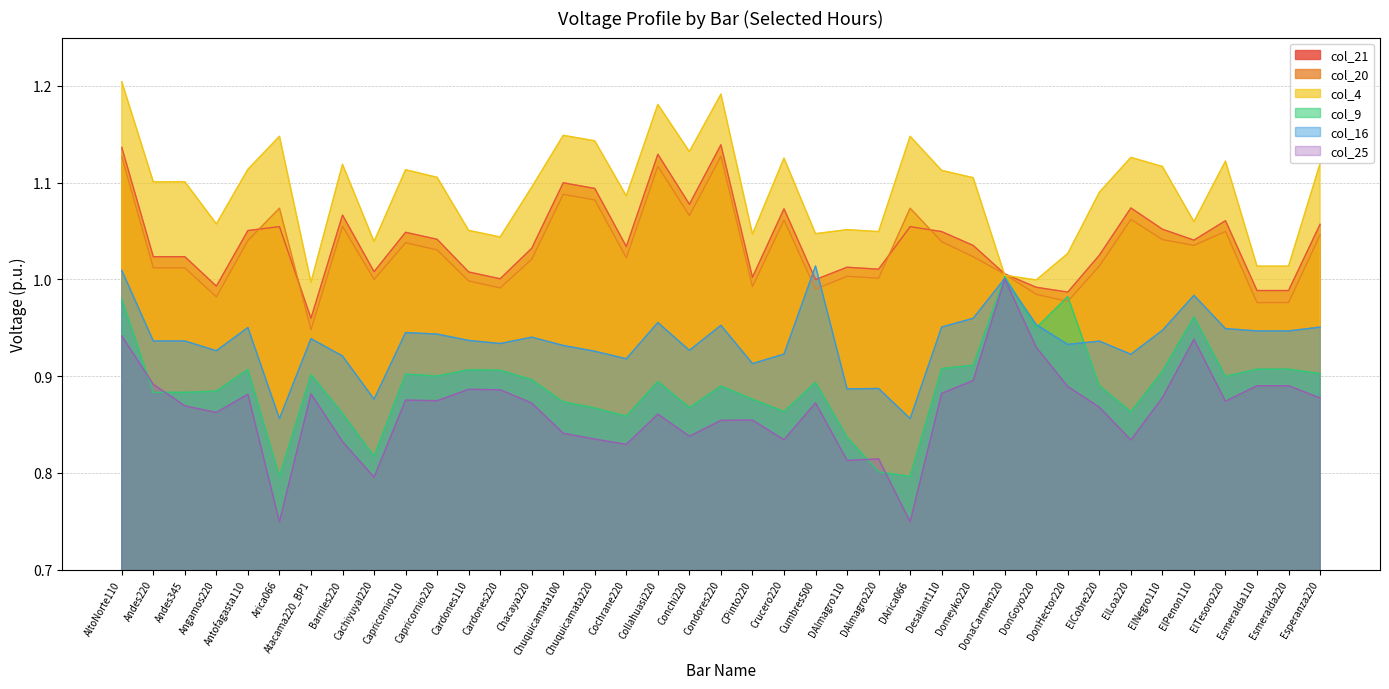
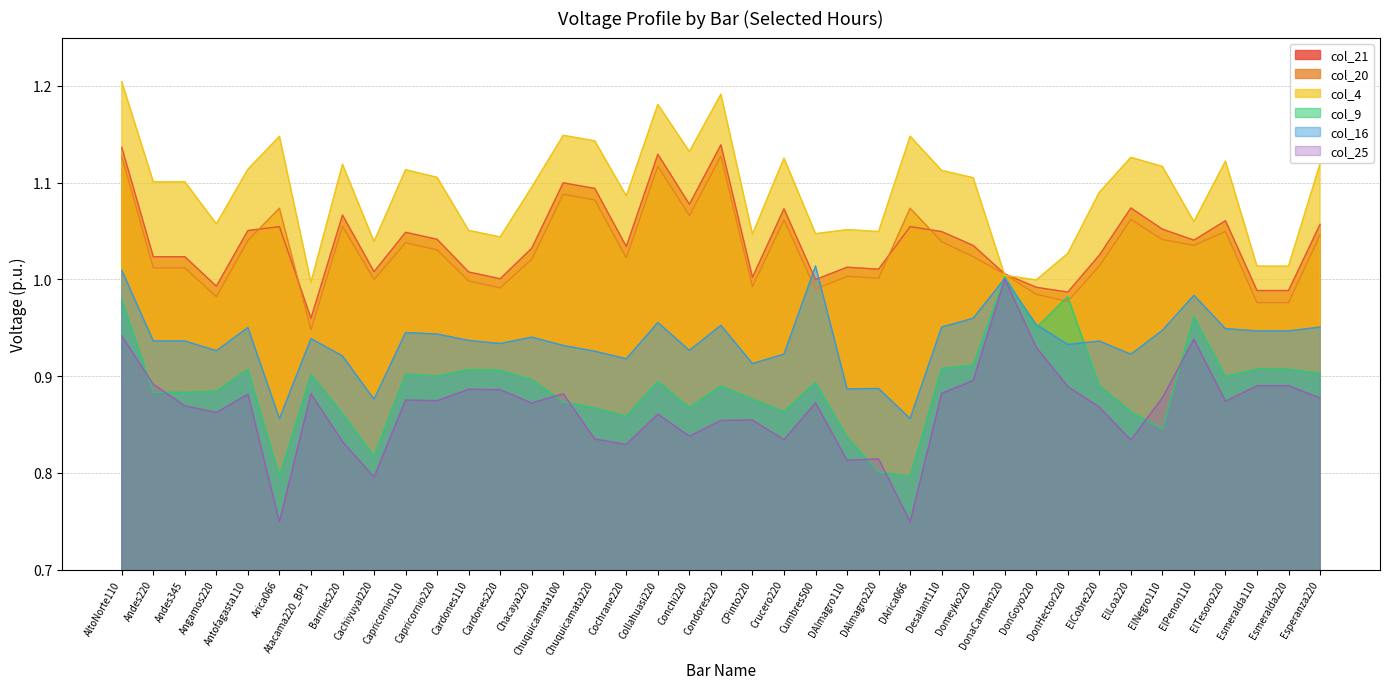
col_25, Chuquicamata100: 0.84 -> 0.88
col_9, ElNegro110: 0.90 -> 0.85
